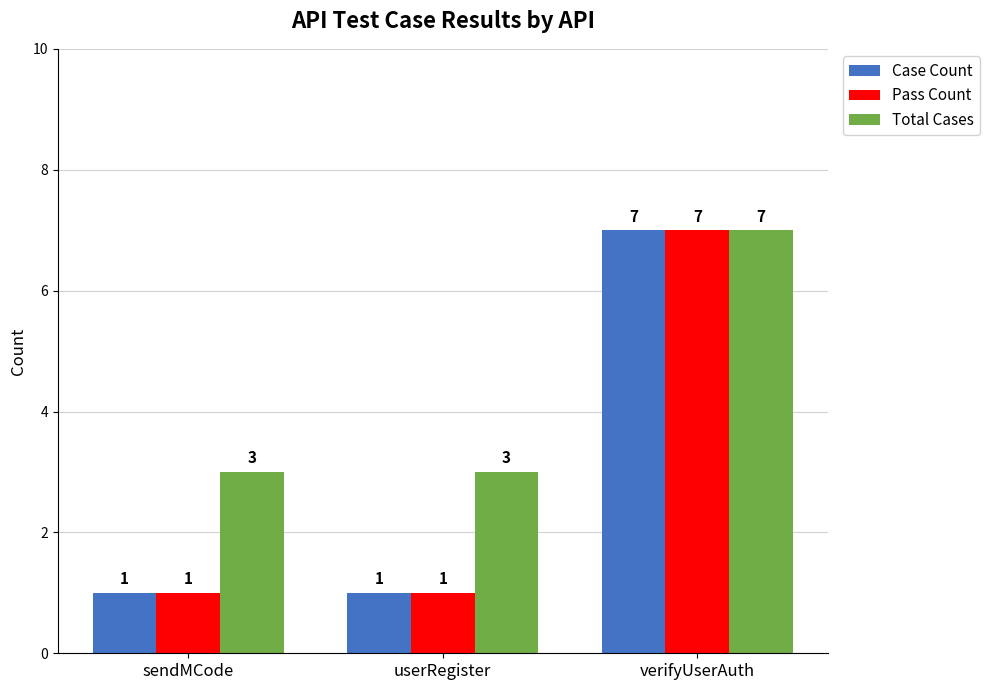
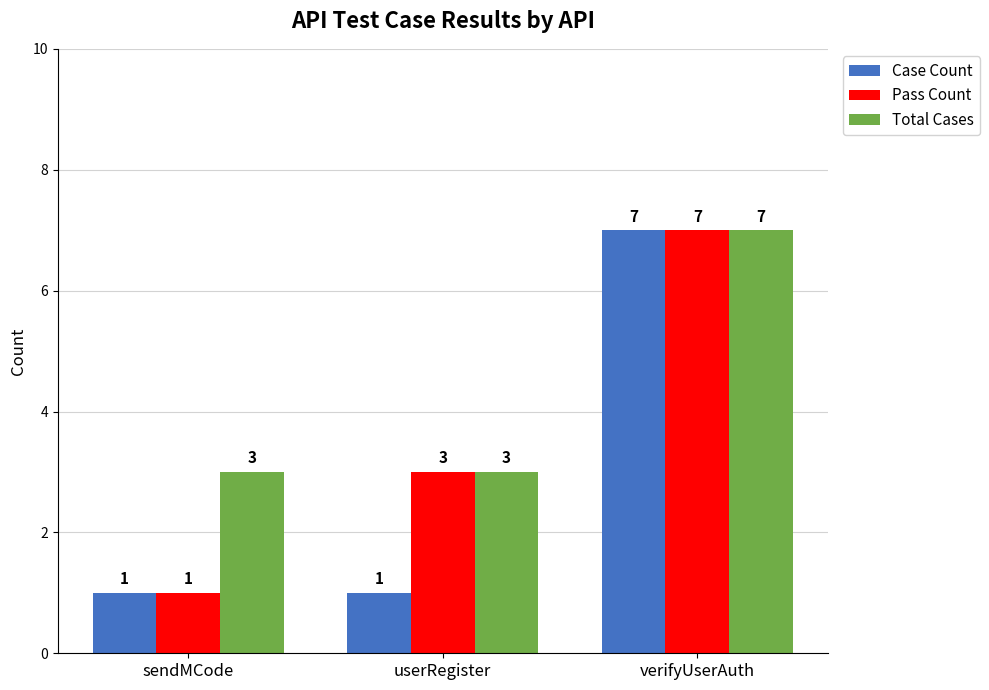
Pass Count, userRegister: 1 -> 3
